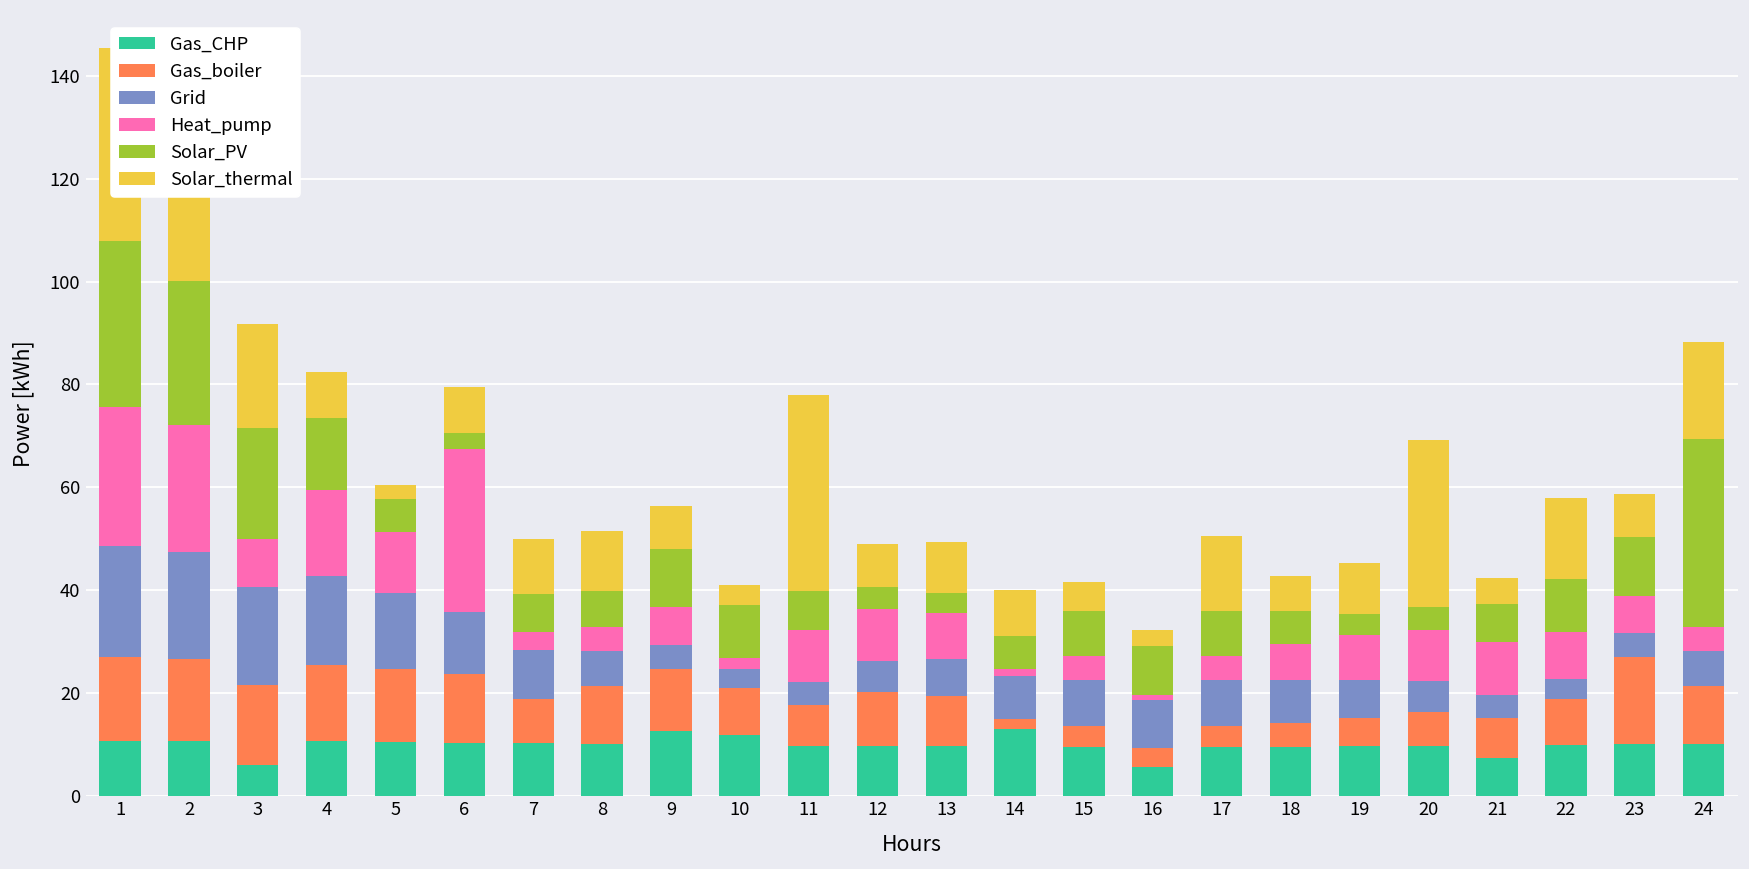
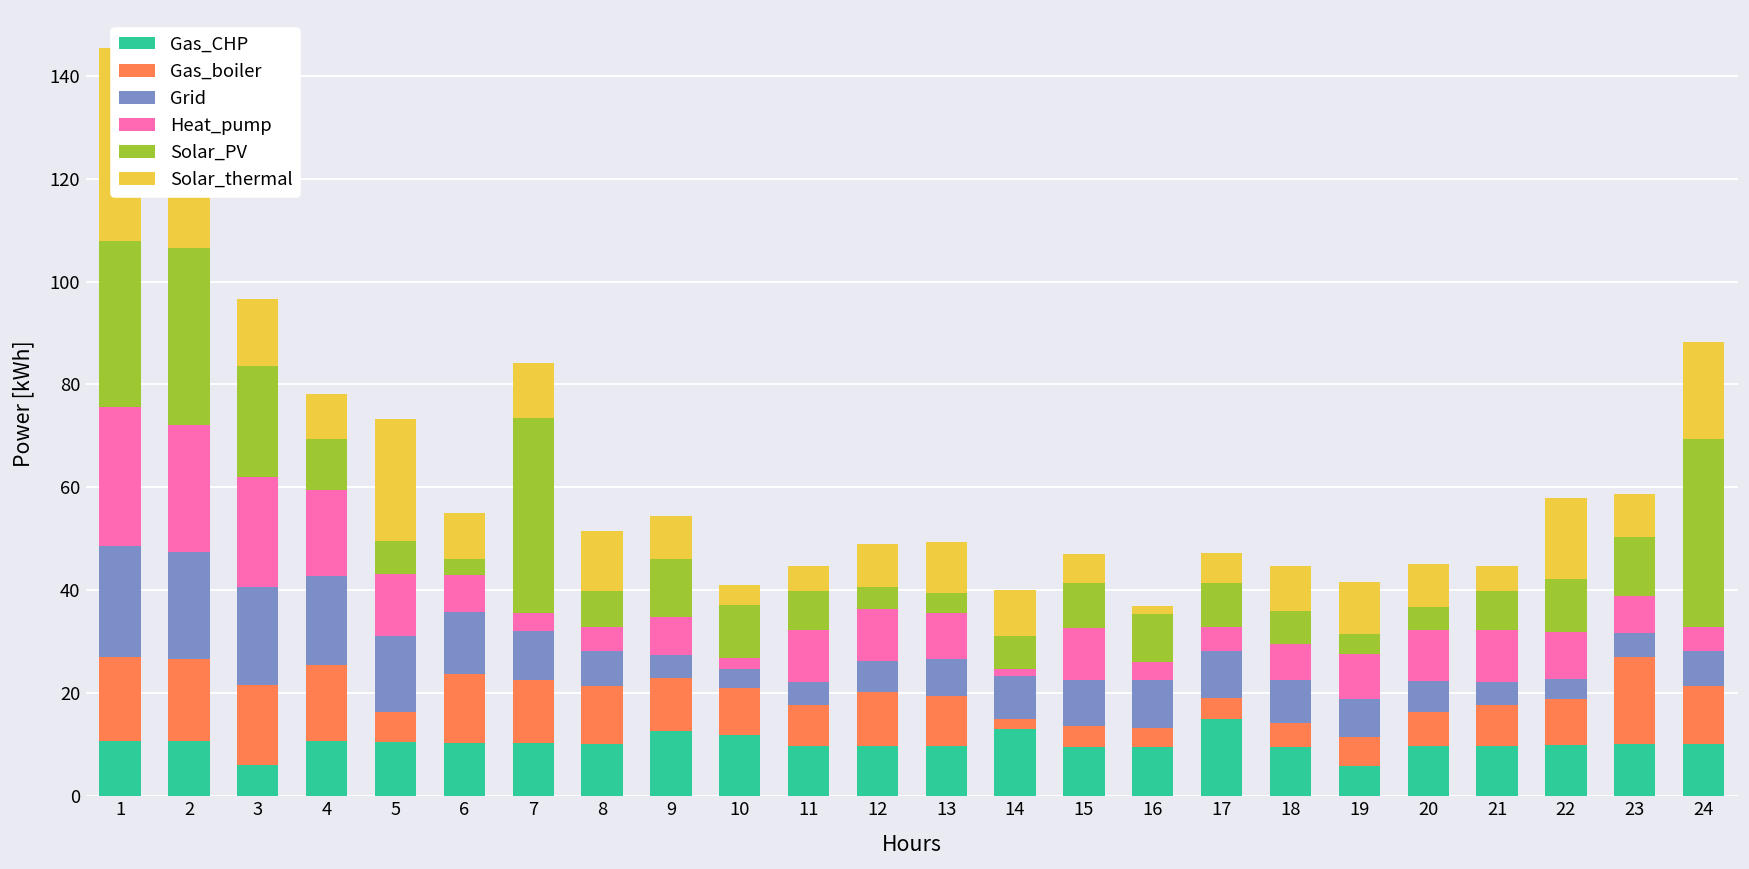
Solar_PV, 2: 28 -> 34
Heat_pump, 3: 9 -> 21
Solar_thermal, 3: 20 -> 13
Solar_PV, 4: 14 -> 10
Gas_boiler, 5: 14 -> 6
Solar_thermal, 5: 3 -> 24
Heat_pump, 6: 32 -> 7
Gas_boiler, 7: 9 -> 12
Solar_PV, 7: 7 -> 38
Gas_boiler, 9: 12 -> 10
Solar_thermal, 11: 38 -> 5
Heat_pump, 15: 5 -> 10
Gas_CHP, 16: 6 -> 9
Heat_pump, 16: 1 -> 3
Solar_thermal, 16: 3 -> 1
Gas_CHP, 17: 9 -> 15
Solar_thermal, 17: 15 -> 6
Solar_thermal, 18: 7 -> 9
Gas_CHP, 19: 10 -> 6
Solar_thermal, 20: 33 -> 8
Gas_CHP, 21: 7 -> 10
